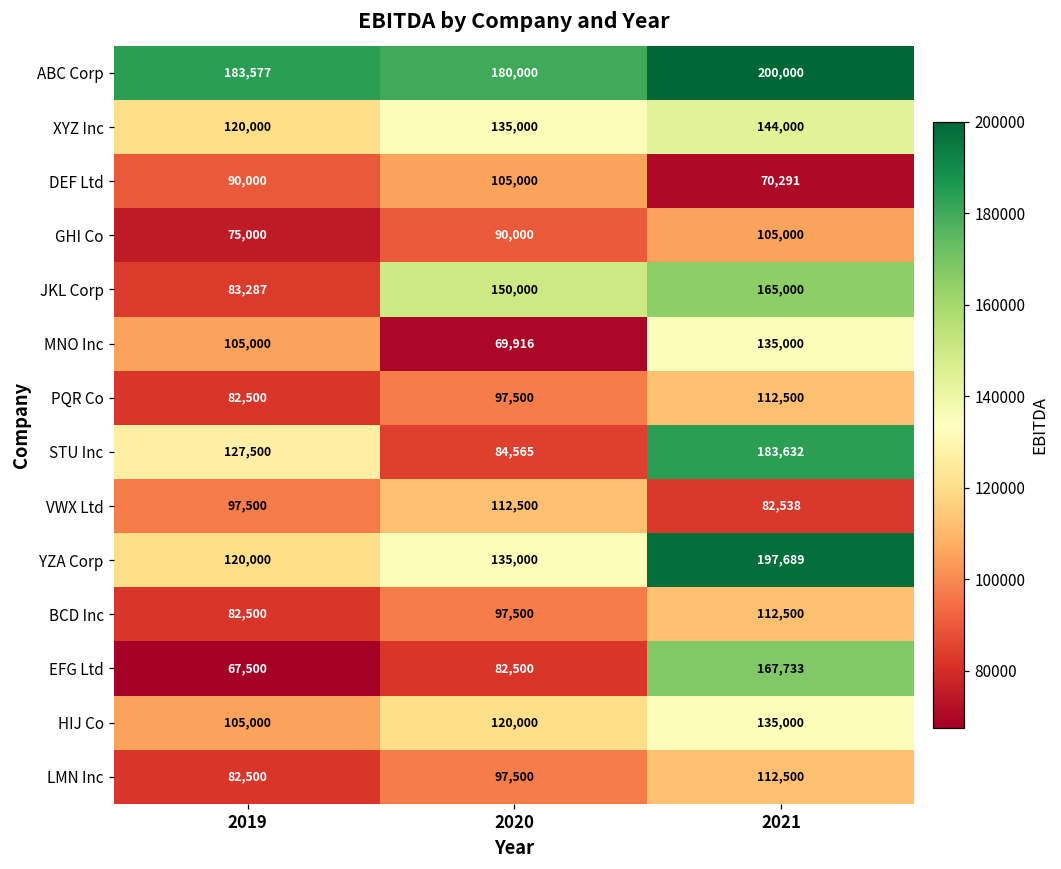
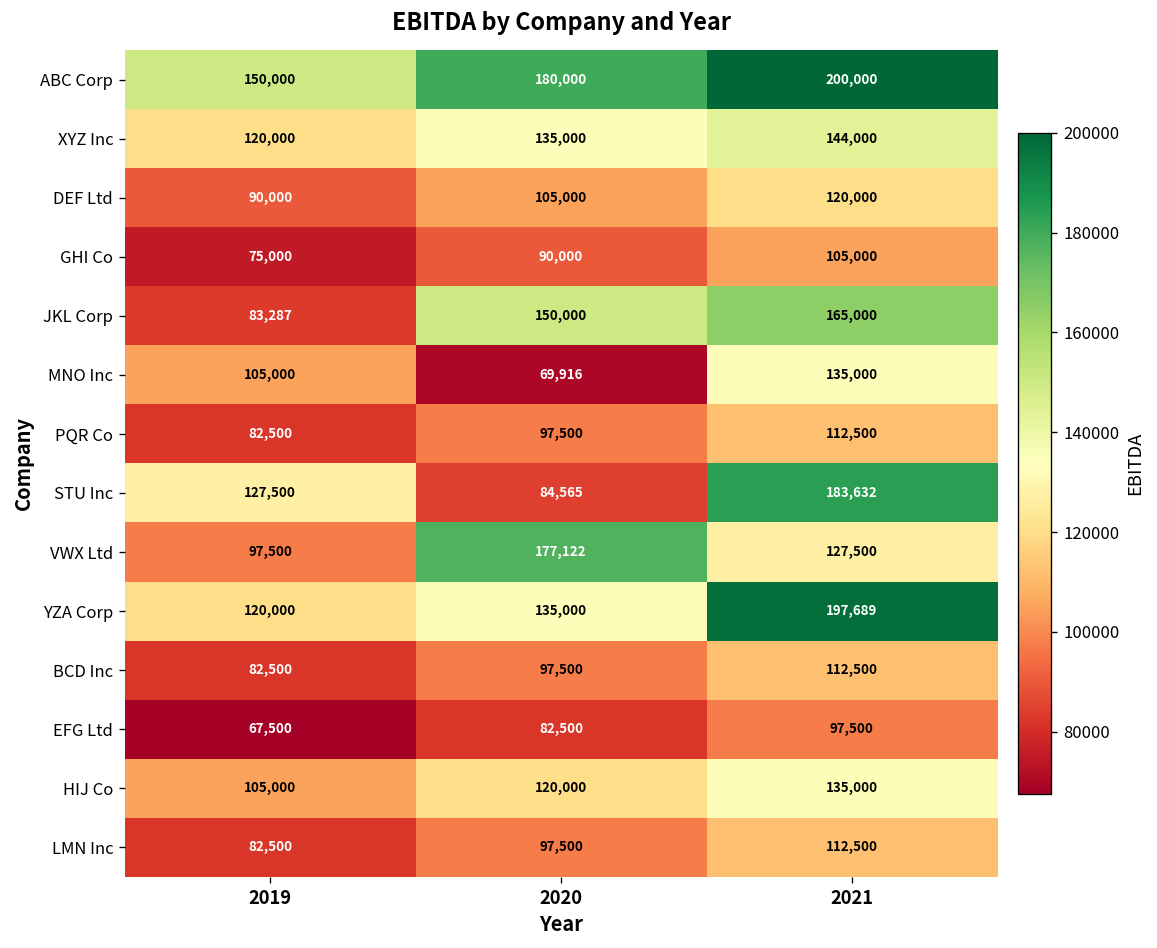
ABC Corp, 2019: 183,577 -> 150,000
DEF Ltd, 2021: 70,291 -> 120,000
VWX Ltd, 2020: 112,500 -> 177,122
VWX Ltd, 2021: 82,538 -> 127,500
EFG Ltd, 2021: 167,733 -> 97,500
